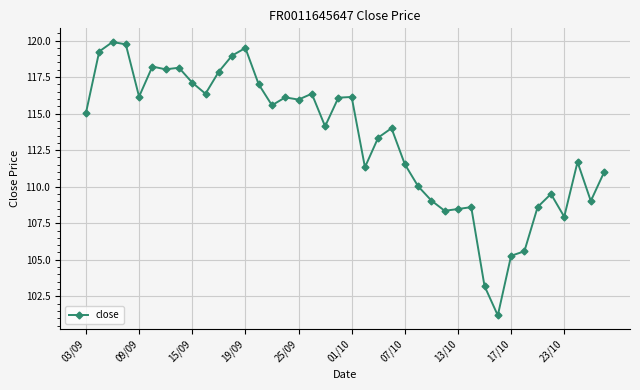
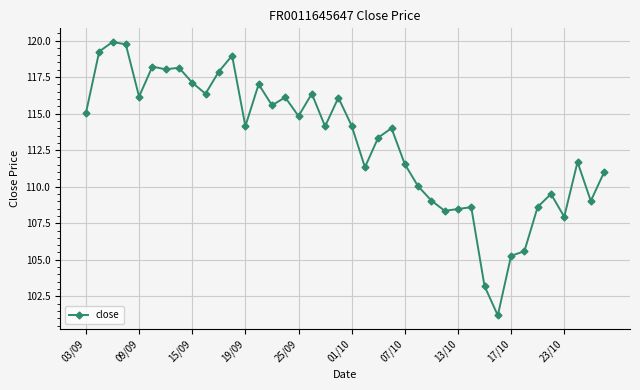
19/09: 119.5 -> 114.1
25/09: 116.0 -> 114.8
01/10: 116.1 -> 114.2
